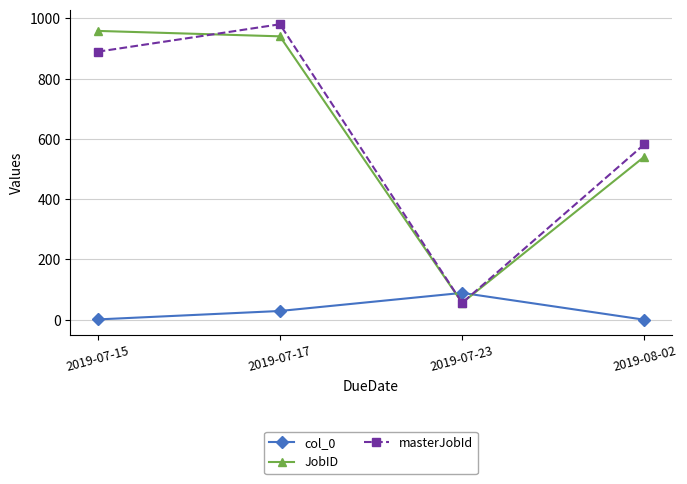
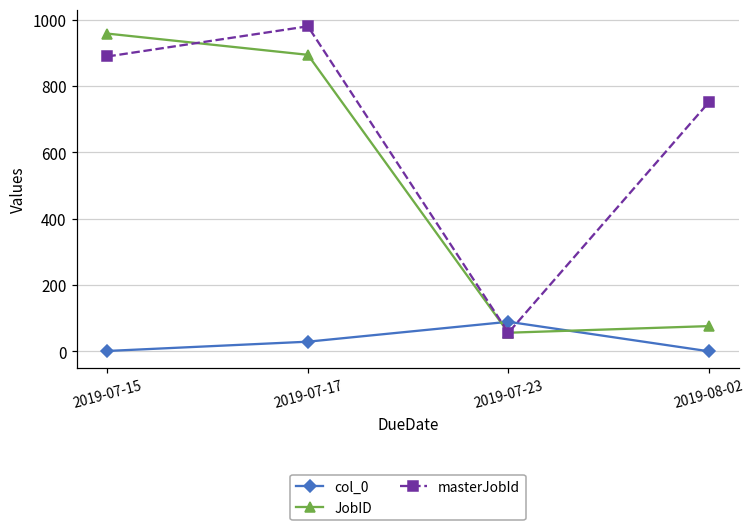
JobID, 2019-07-17: 940 -> 890
JobID, 2019-08-02: 540 -> 80
masterJobId, 2019-08-02: 580 -> 750
